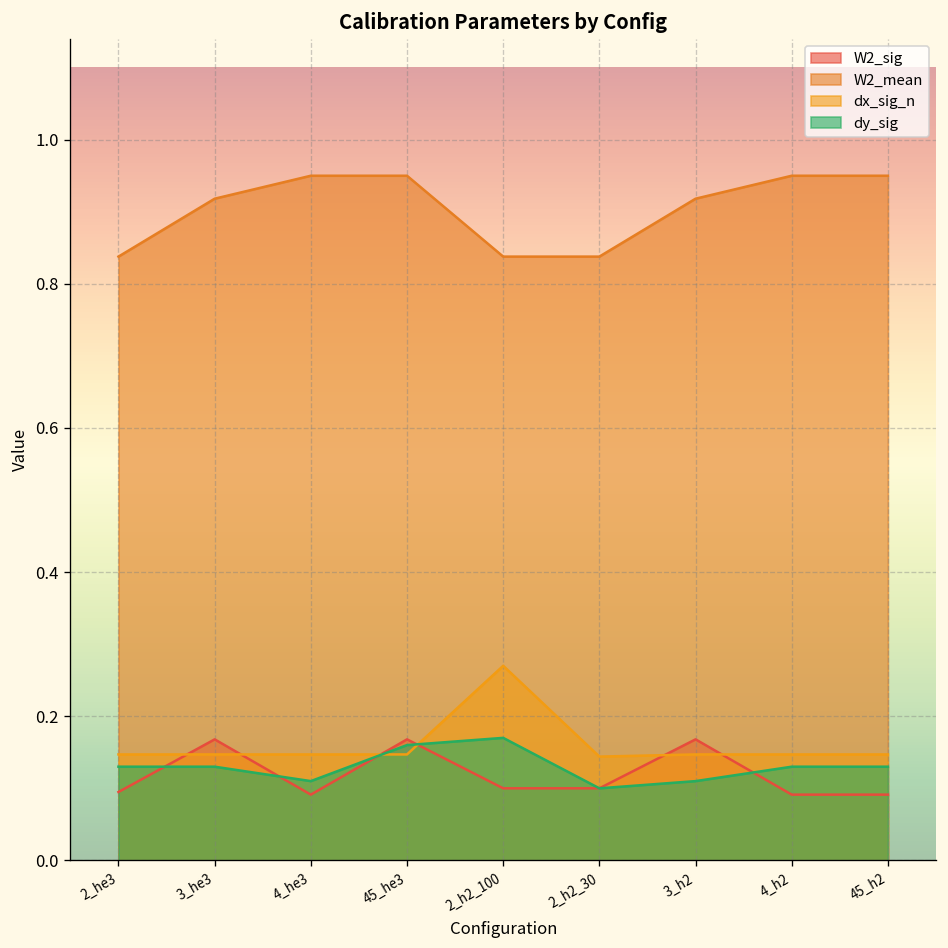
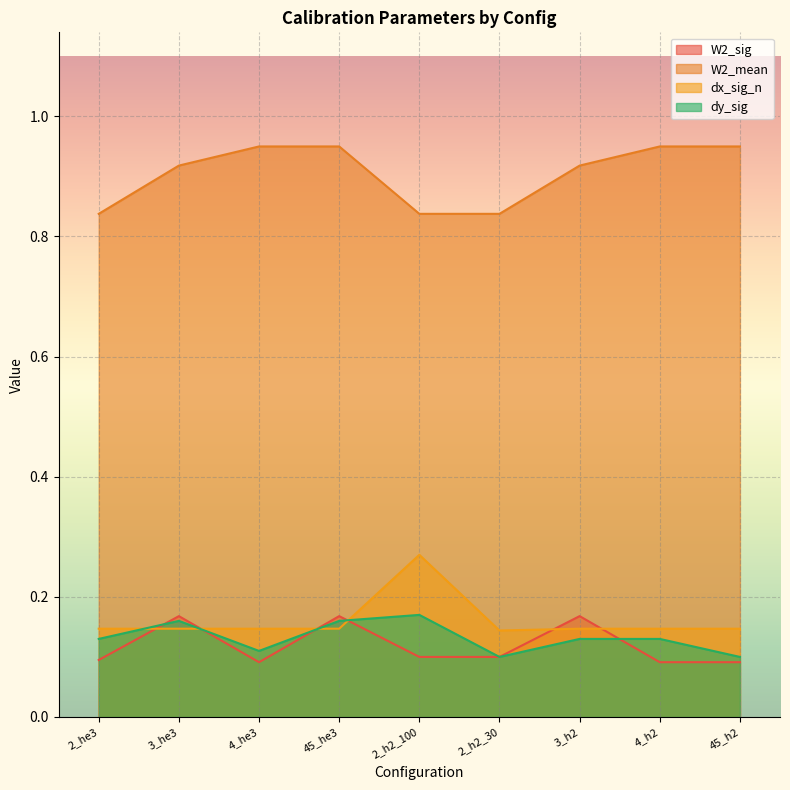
dy_sig, 3_he3: 0.13 -> 0.16
dy_sig, 3_h2: 0.11 -> 0.13
dy_sig, 45_h2: 0.13 -> 0.10
